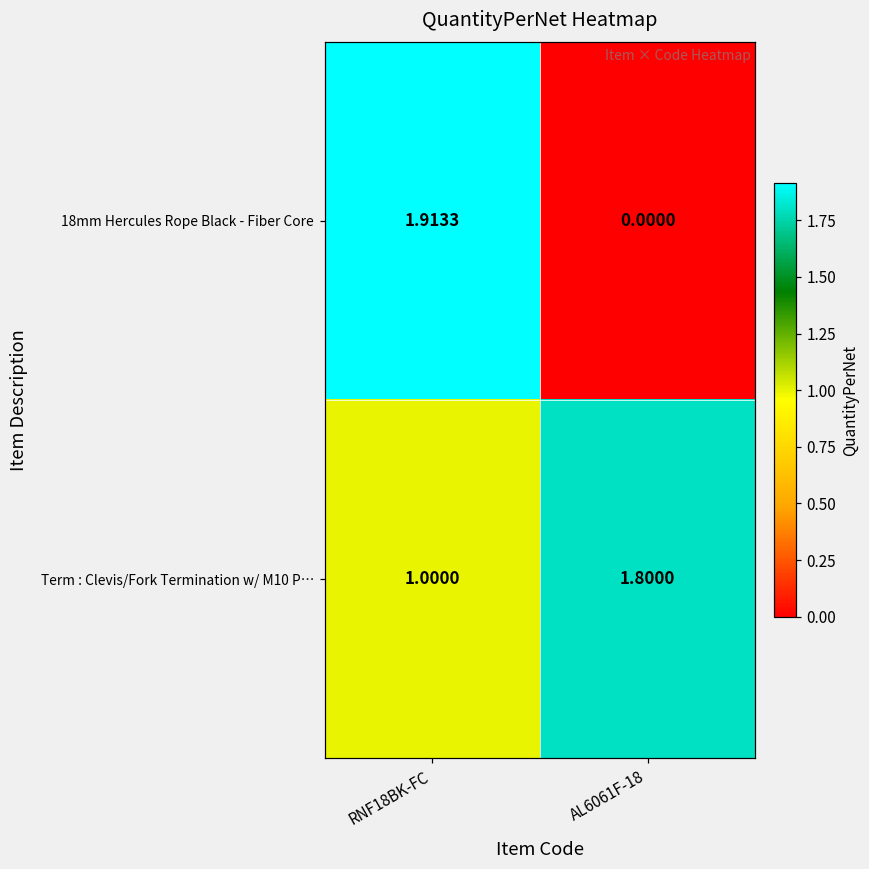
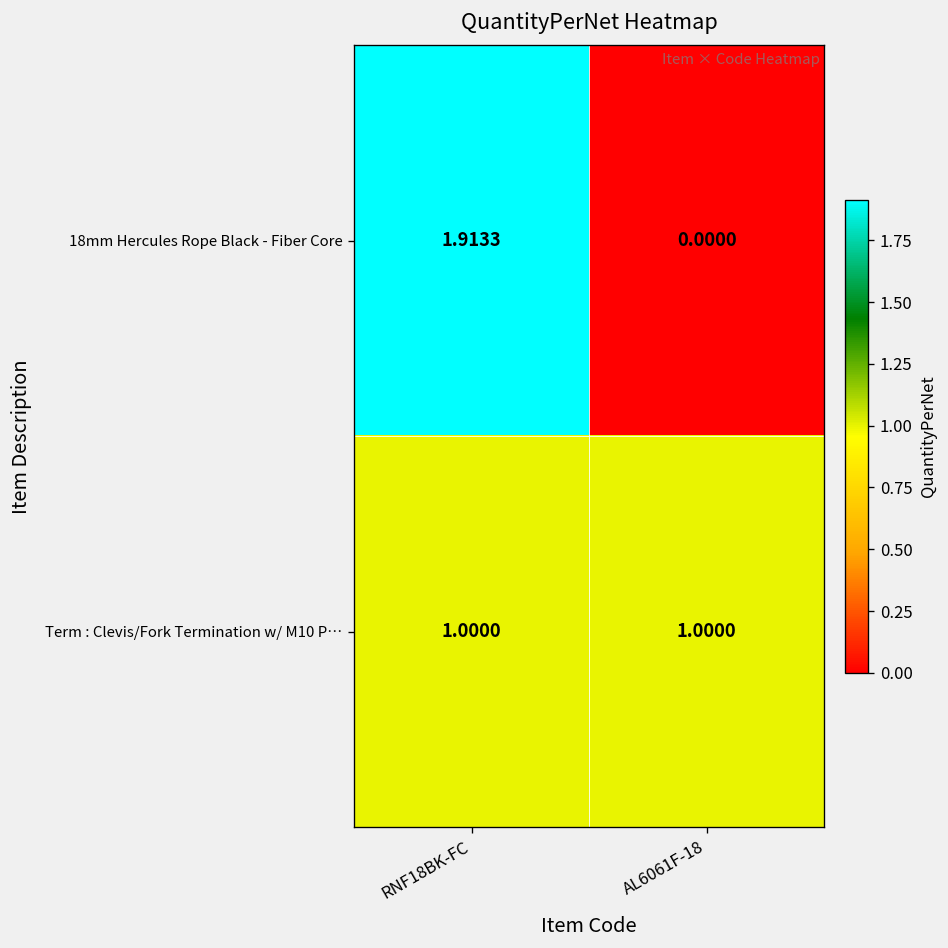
Term : Clevis/Fork Termination w/ M10 P…, AL6061F-18: 1.8000 -> 1.0000
